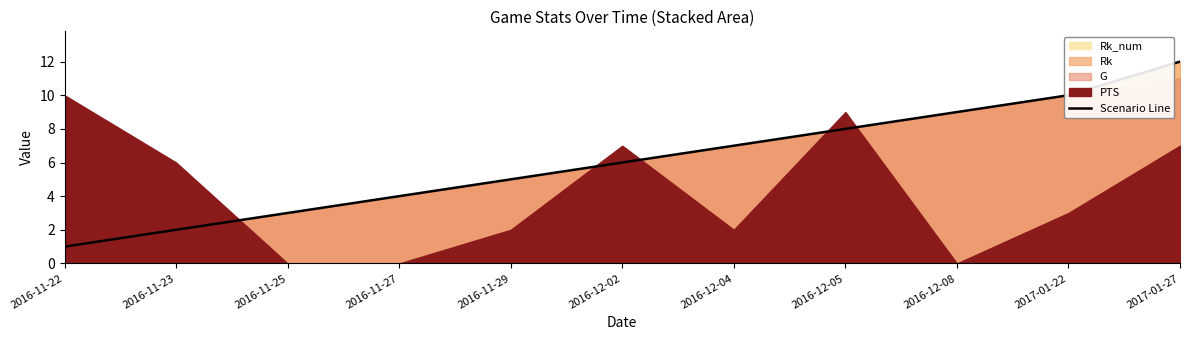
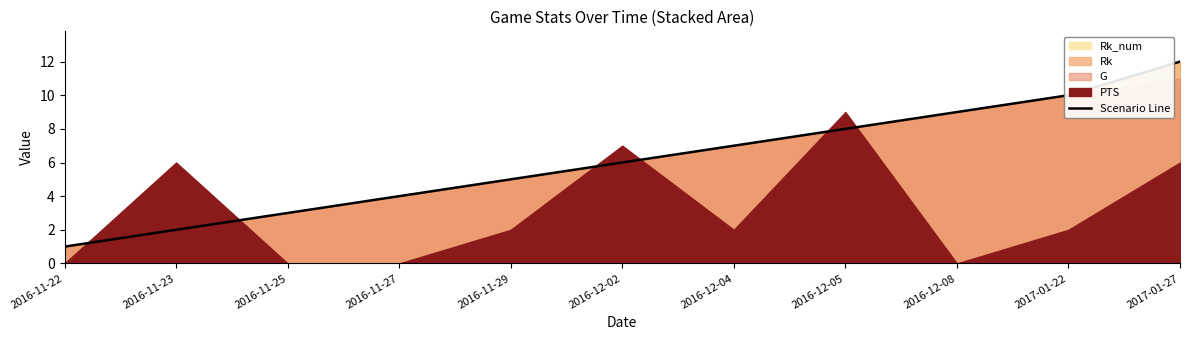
PTS, 2016-11-22: 10 -> 0
PTS, 2017-01-22: 3 -> 2
PTS, 2017-01-27: 7 -> 6
